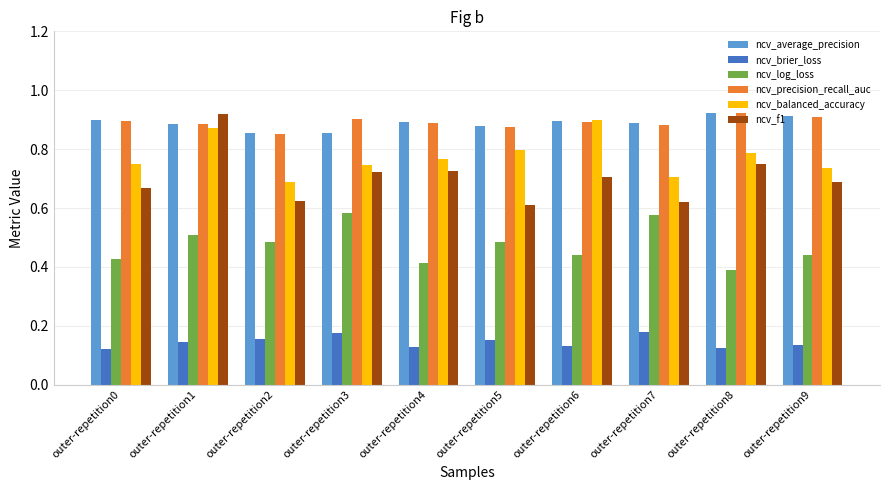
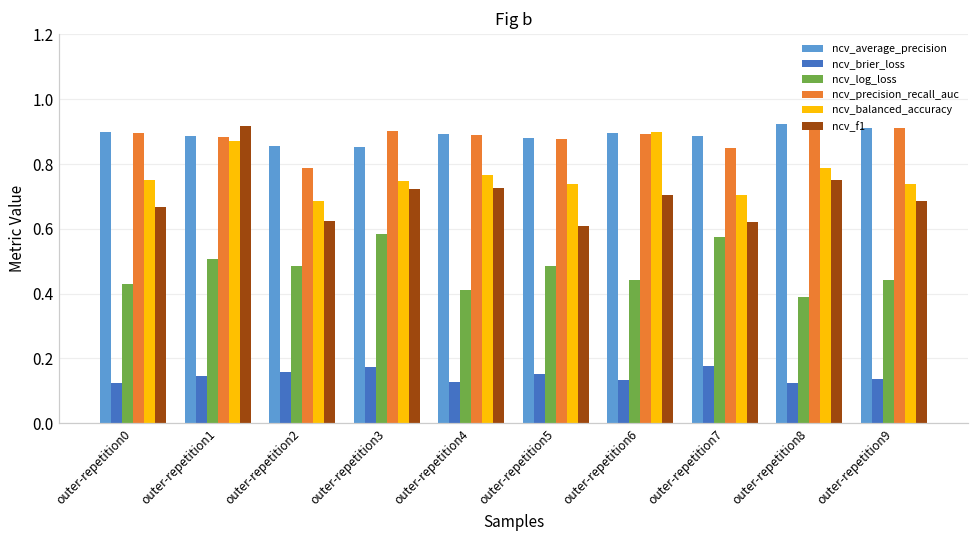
ncv_precision_recall_auc, outer-repetition2: 0.85 -> 0.79
ncv_balanced_accuracy, outer-repetition5: 0.80 -> 0.74
ncv_precision_recall_auc, outer-repetition7: 0.88 -> 0.85
